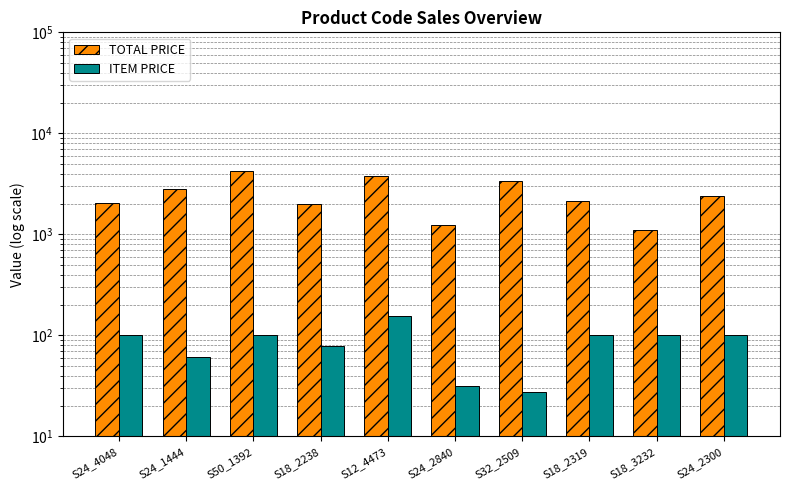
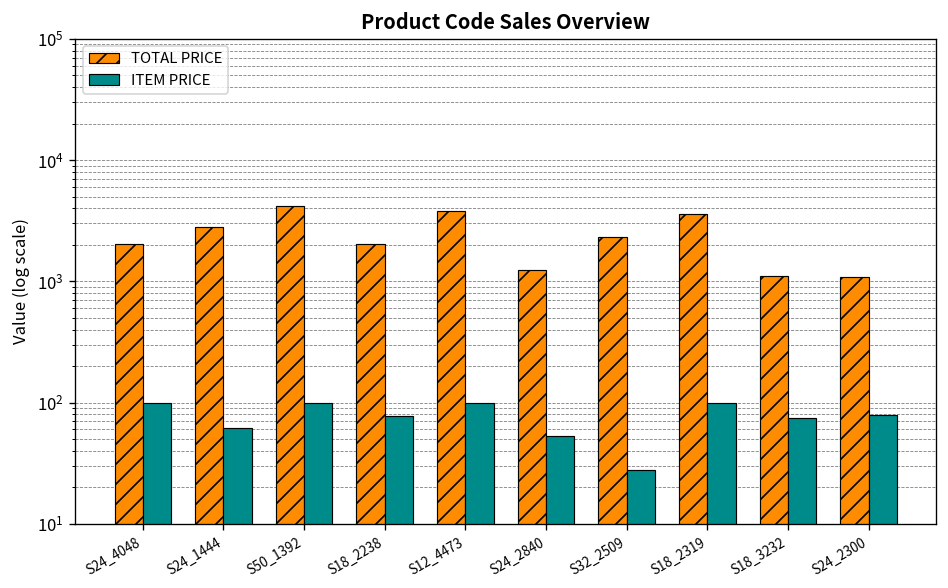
ITEM PRICE, S12_4473: 160 -> 100
ITEM PRICE, S24_2840: 31 -> 50
TOTAL PRICE, S32_2509: 3400 -> 2300
TOTAL PRICE, S18_2319: 2100 -> 3600
ITEM PRICE, S18_3232: 100 -> 80
TOTAL PRICE, S24_2300: 2400 -> 1100
ITEM PRICE, S24_2300: 100 -> 80
